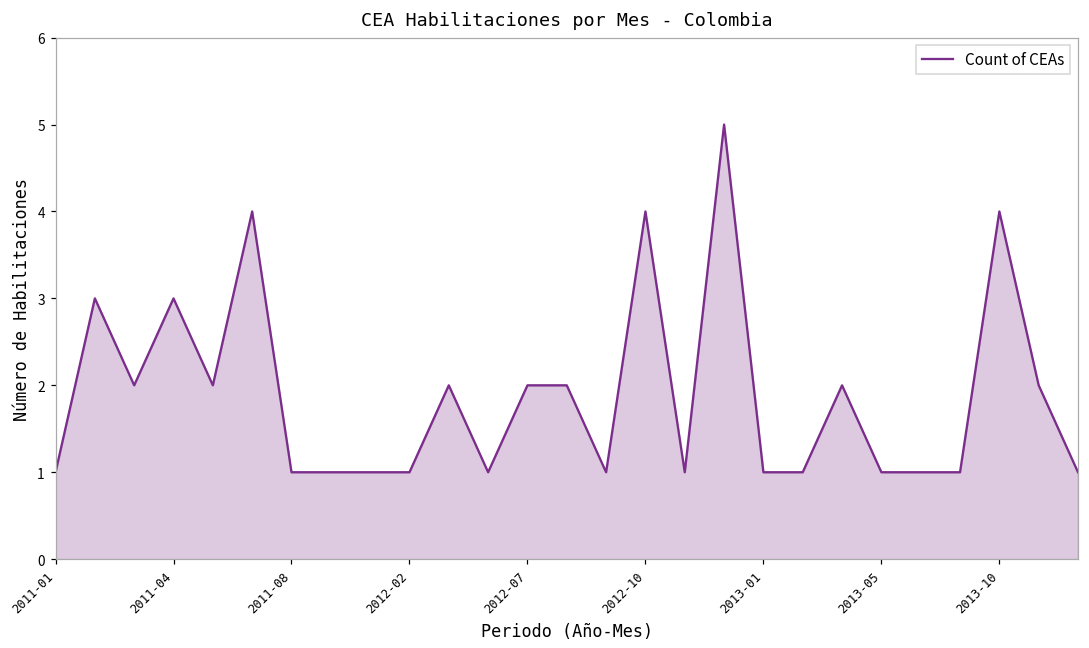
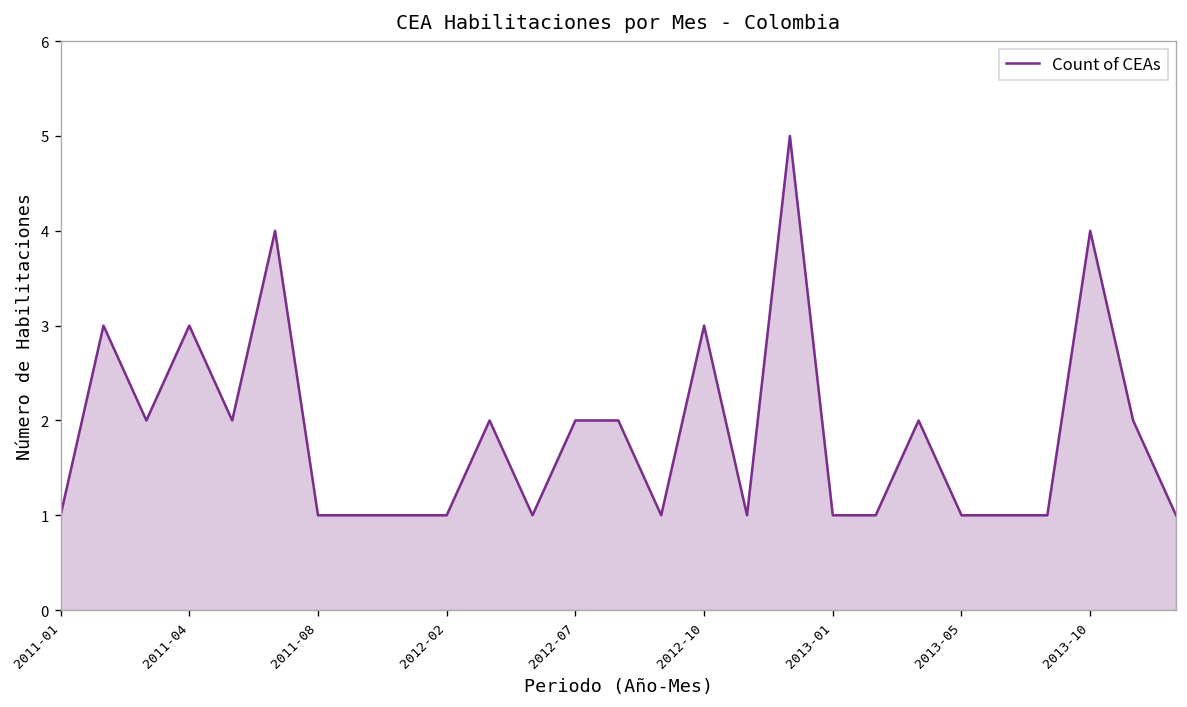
2012-10: 4 -> 3
